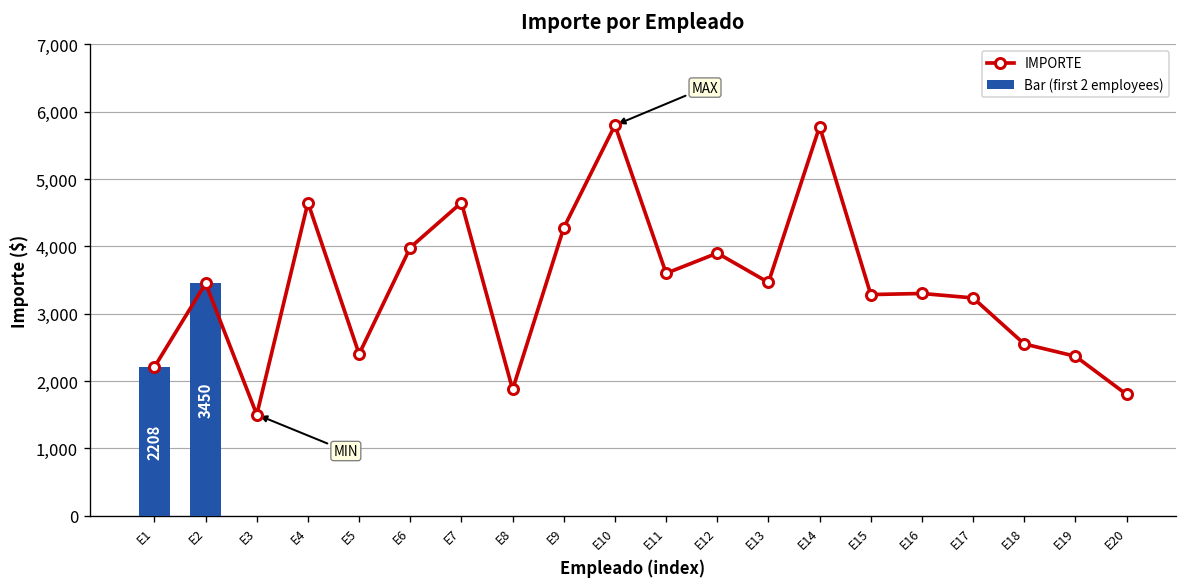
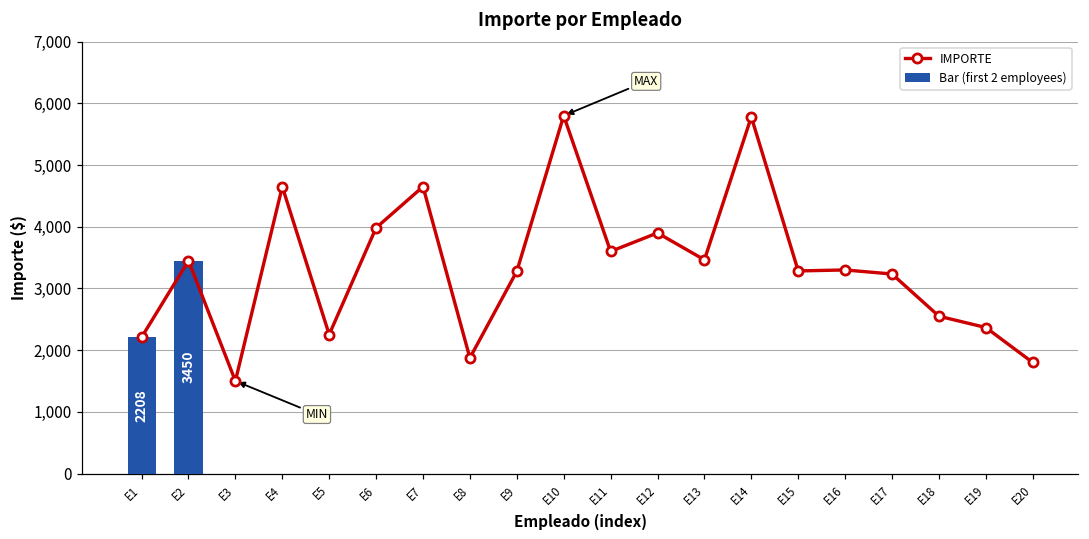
IMPORTE, E5: 2,400 -> 2,300
IMPORTE, E9: 4,300 -> 3,300
